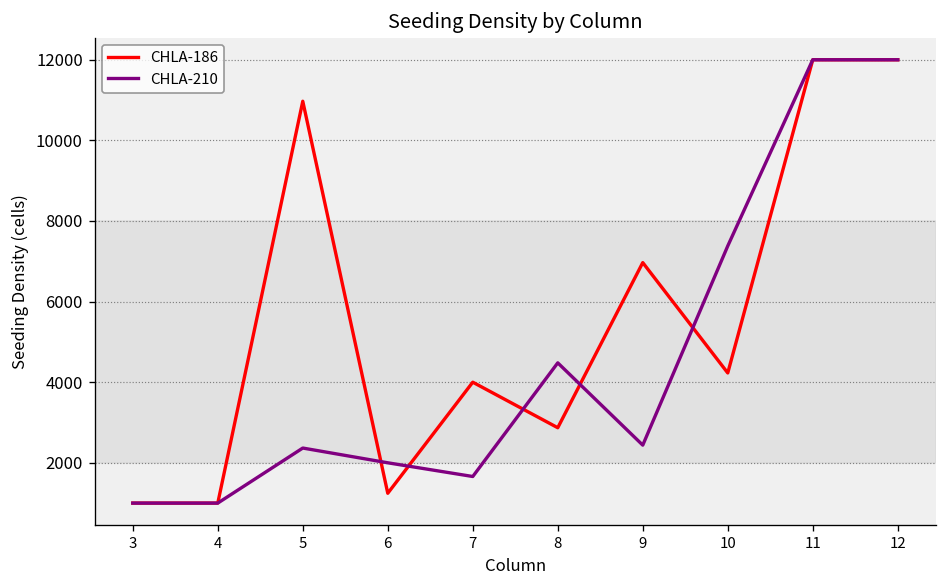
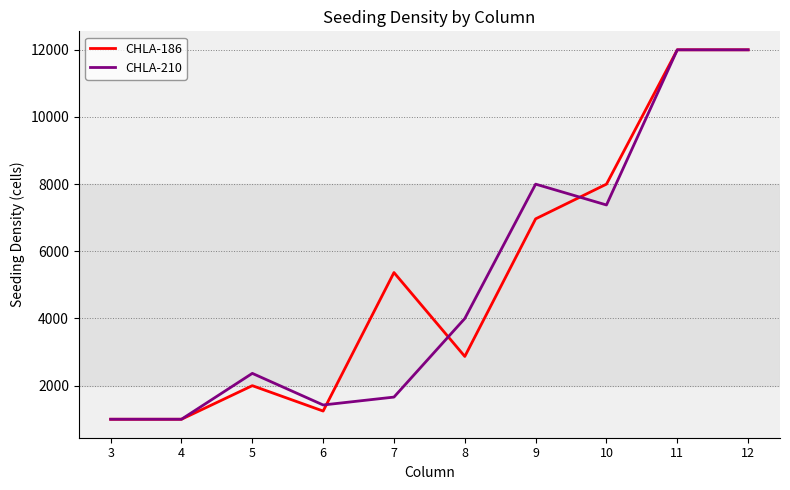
CHLA-186, 5: 11000 -> 2000
CHLA-210, 6: 2000 -> 1400
CHLA-186, 7: 4000 -> 5400
CHLA-210, 8: 4500 -> 4000
CHLA-210, 9: 2400 -> 8000
CHLA-186, 10: 4200 -> 8000
